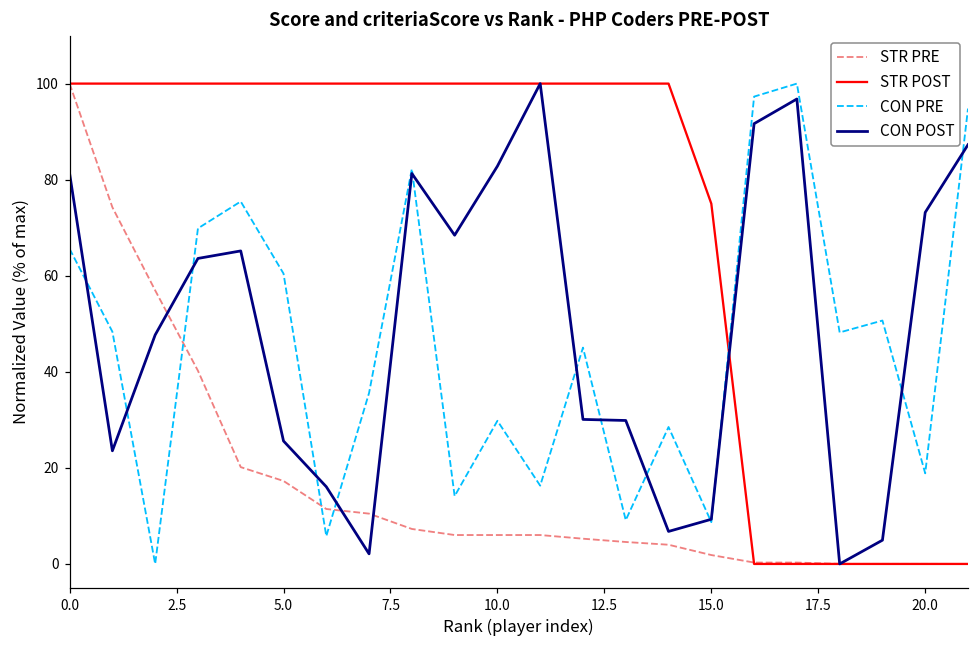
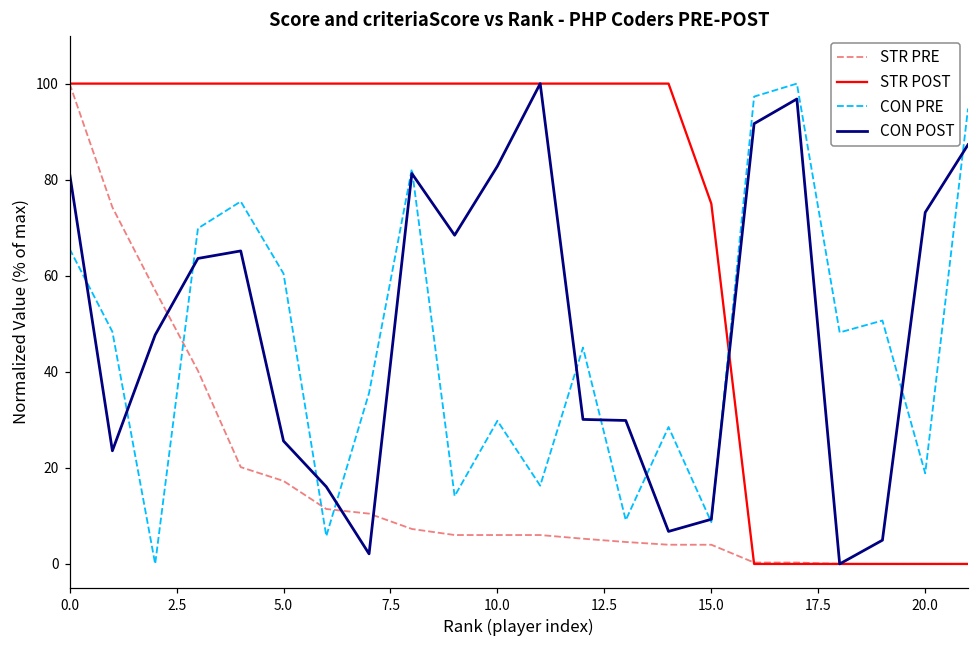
STR PRE, 15.0: 2 -> 4
